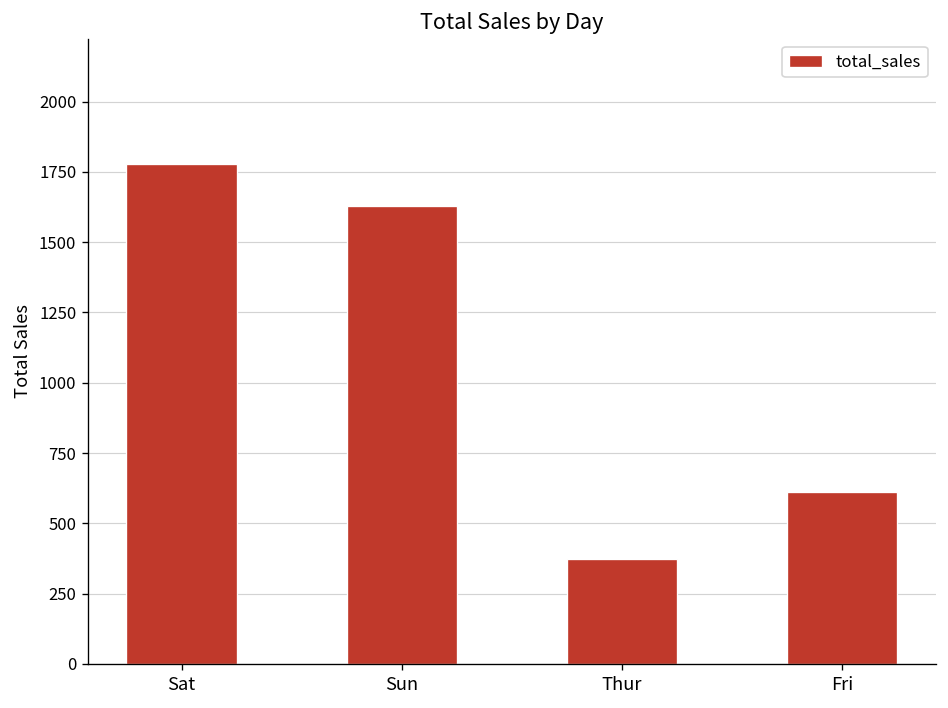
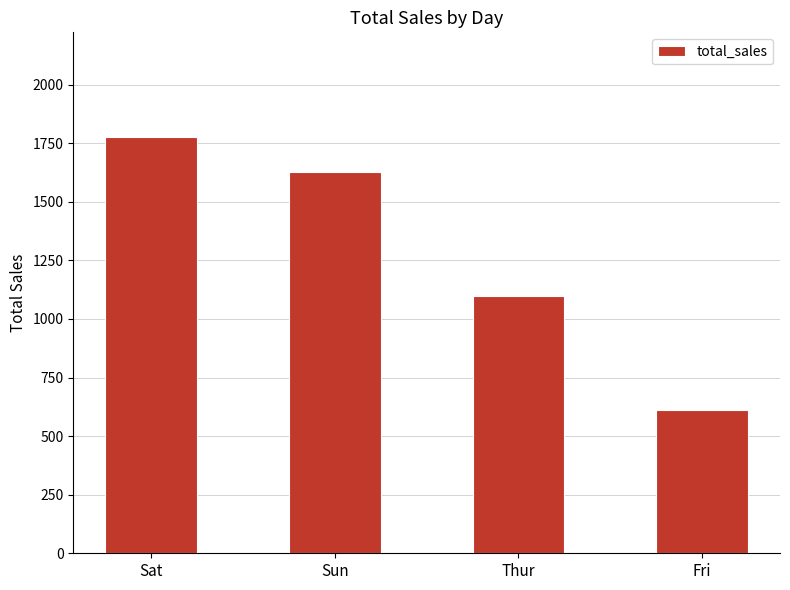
Thur: 370 -> 1100
